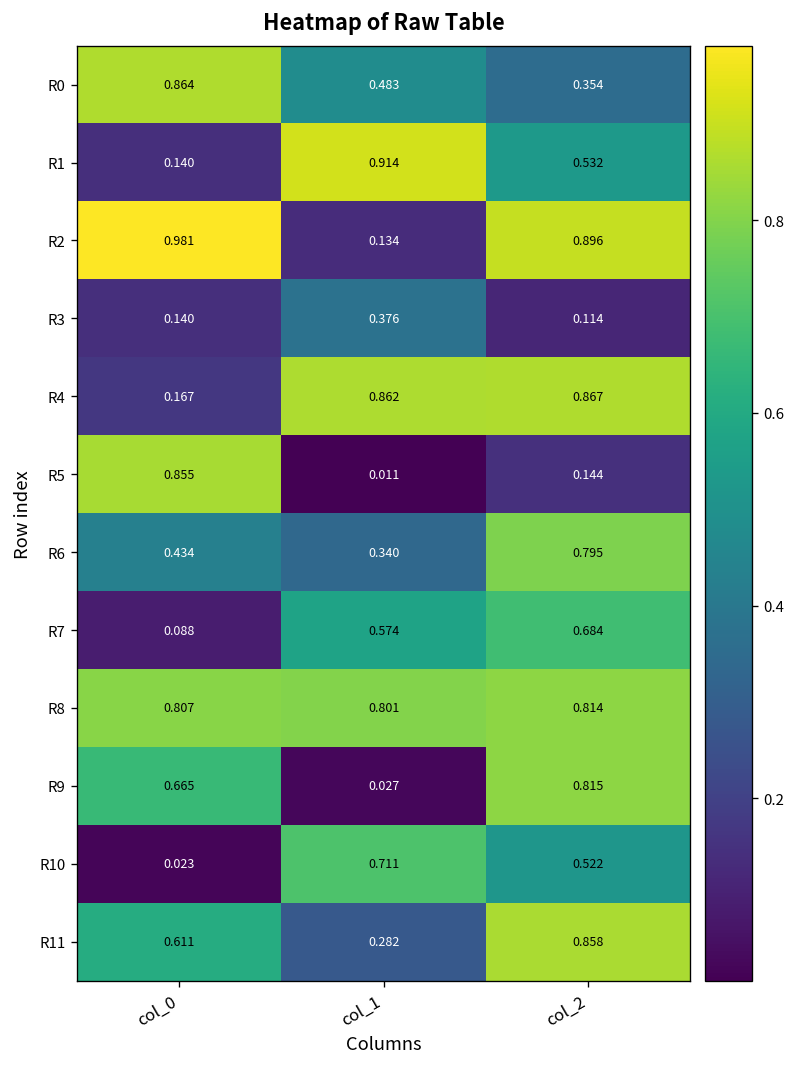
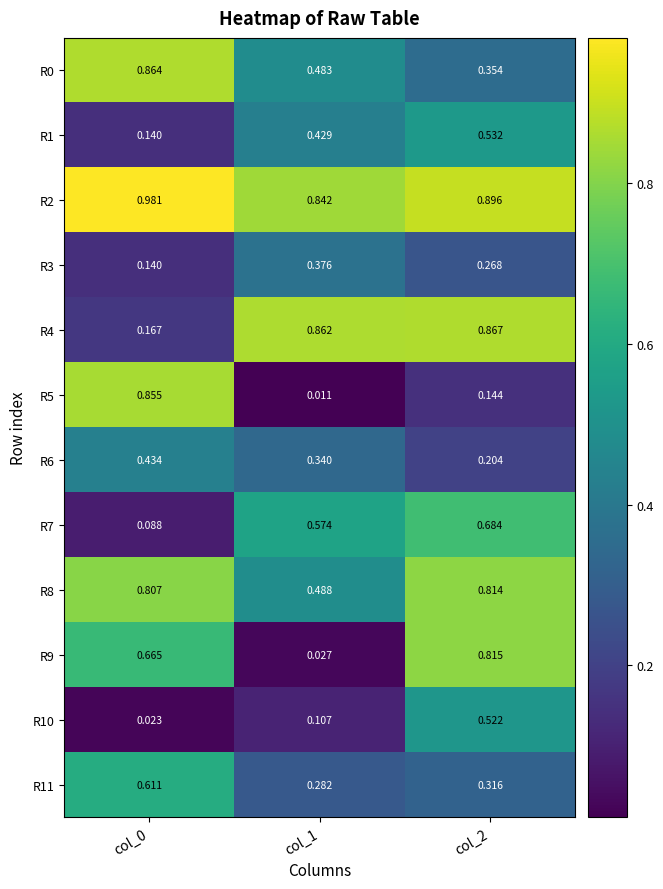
R1, col_1: 0.914 -> 0.429
R2, col_1: 0.134 -> 0.842
R3, col_2: 0.114 -> 0.268
R6, col_2: 0.795 -> 0.204
R8, col_1: 0.801 -> 0.488
R10, col_1: 0.711 -> 0.107
R11, col_2: 0.858 -> 0.316
